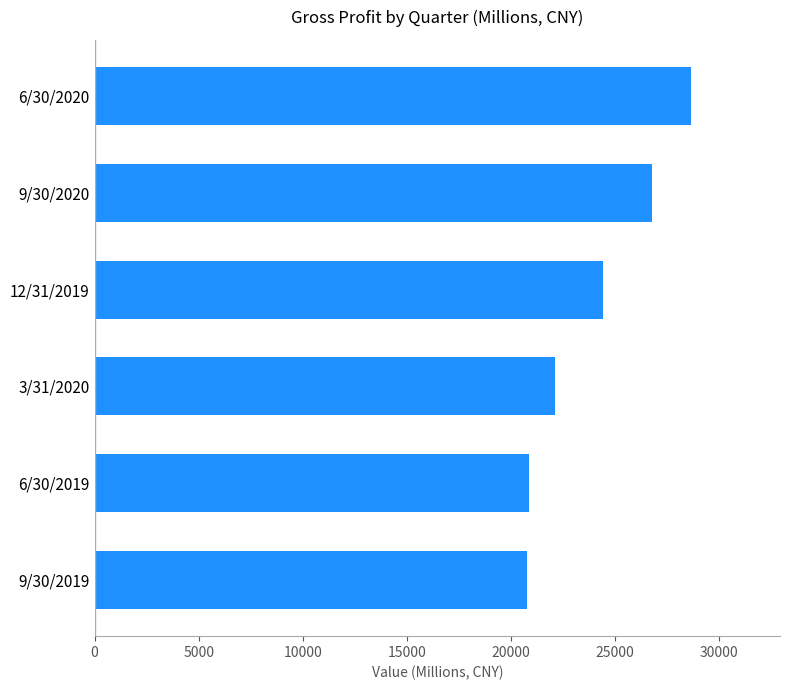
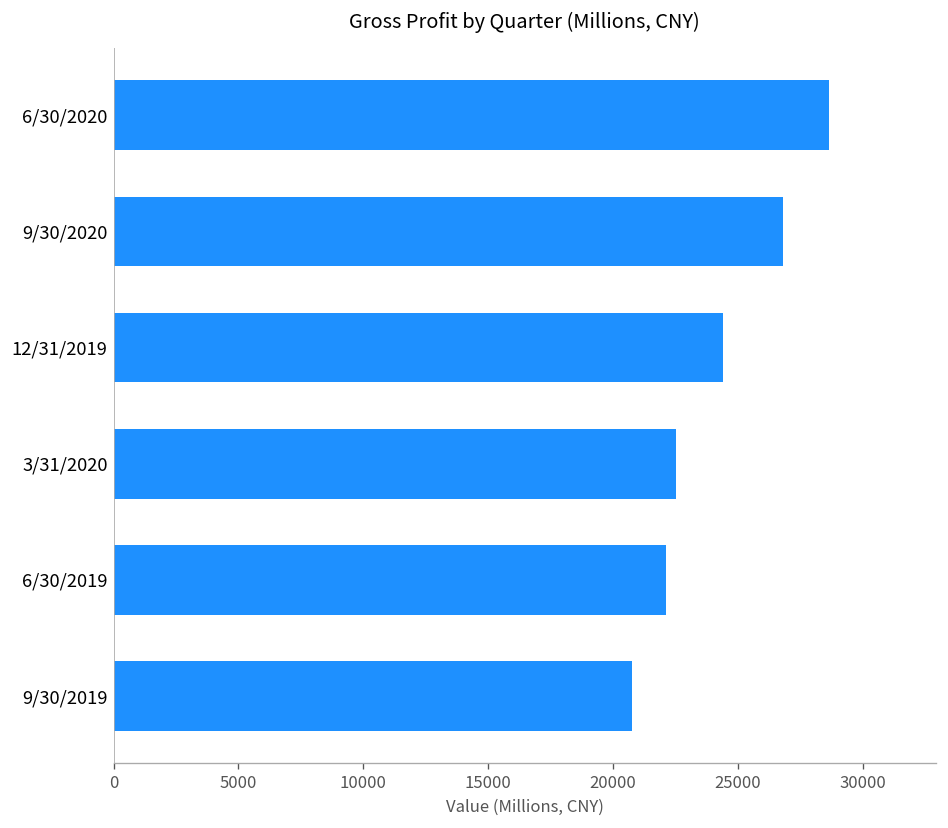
3/31/2020: 22100 -> 22500
6/30/2019: 20900 -> 22100
